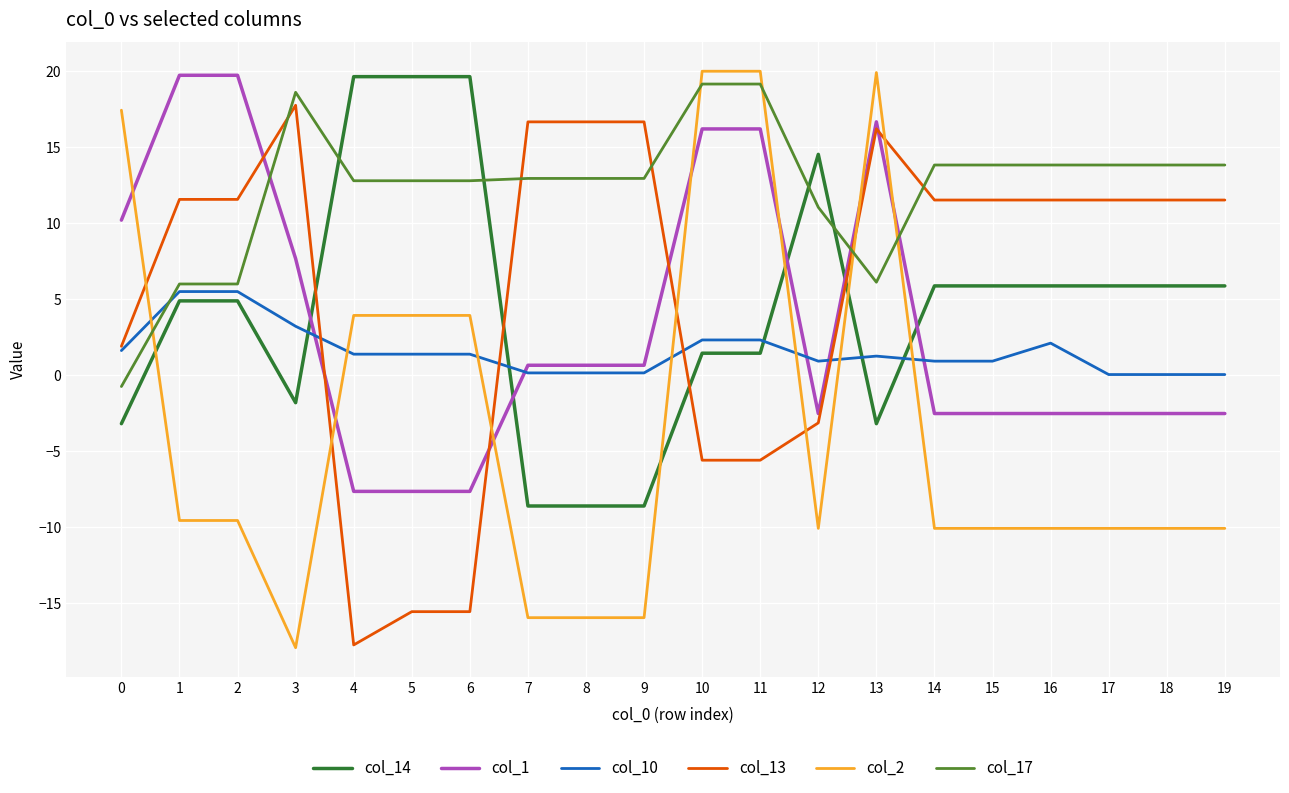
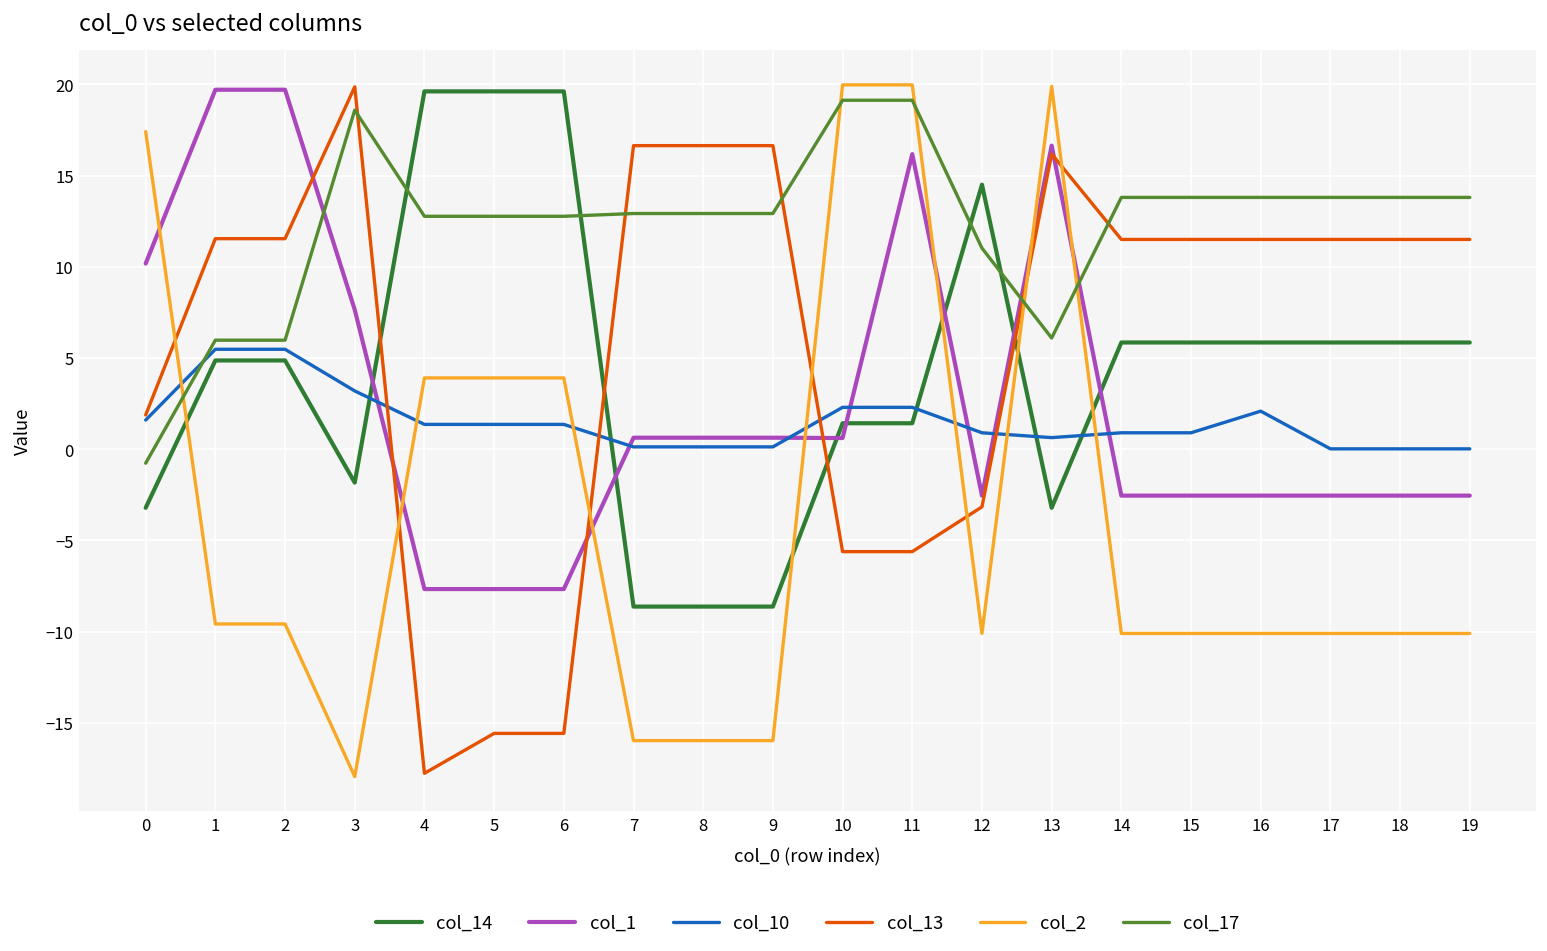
col_13, 3: 17.7 -> 19.9
col_1, 10: 16.2 -> 0.6
col_10, 13: 1.2 -> 0.6
